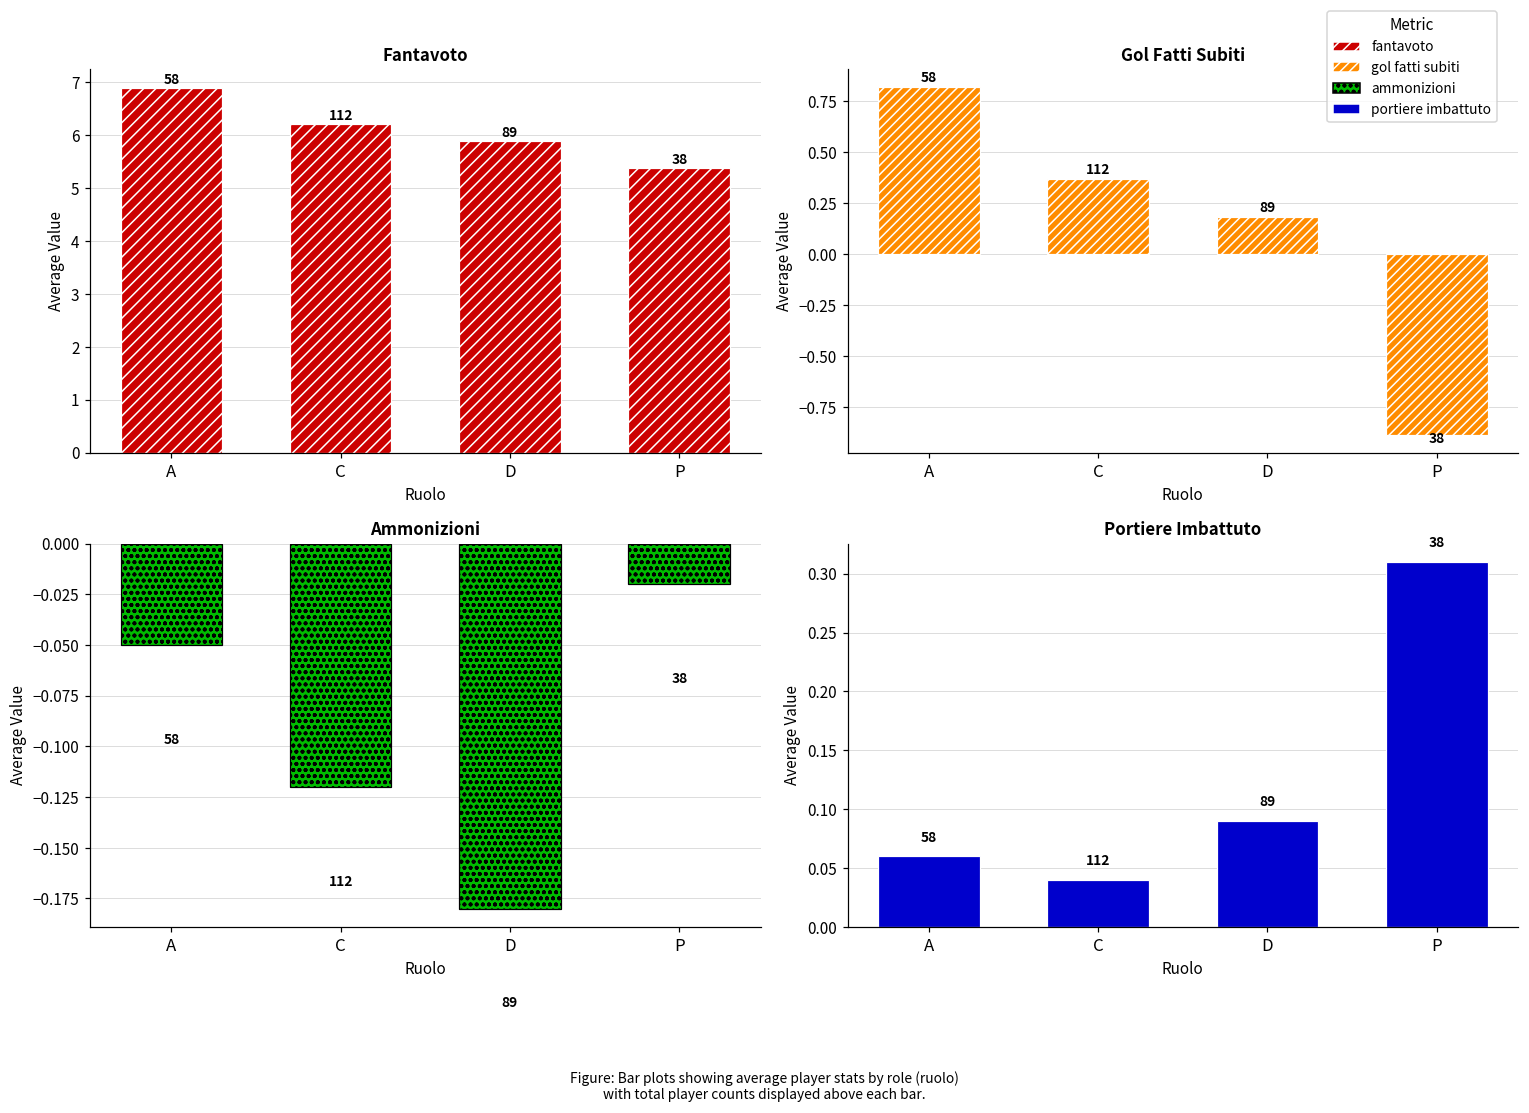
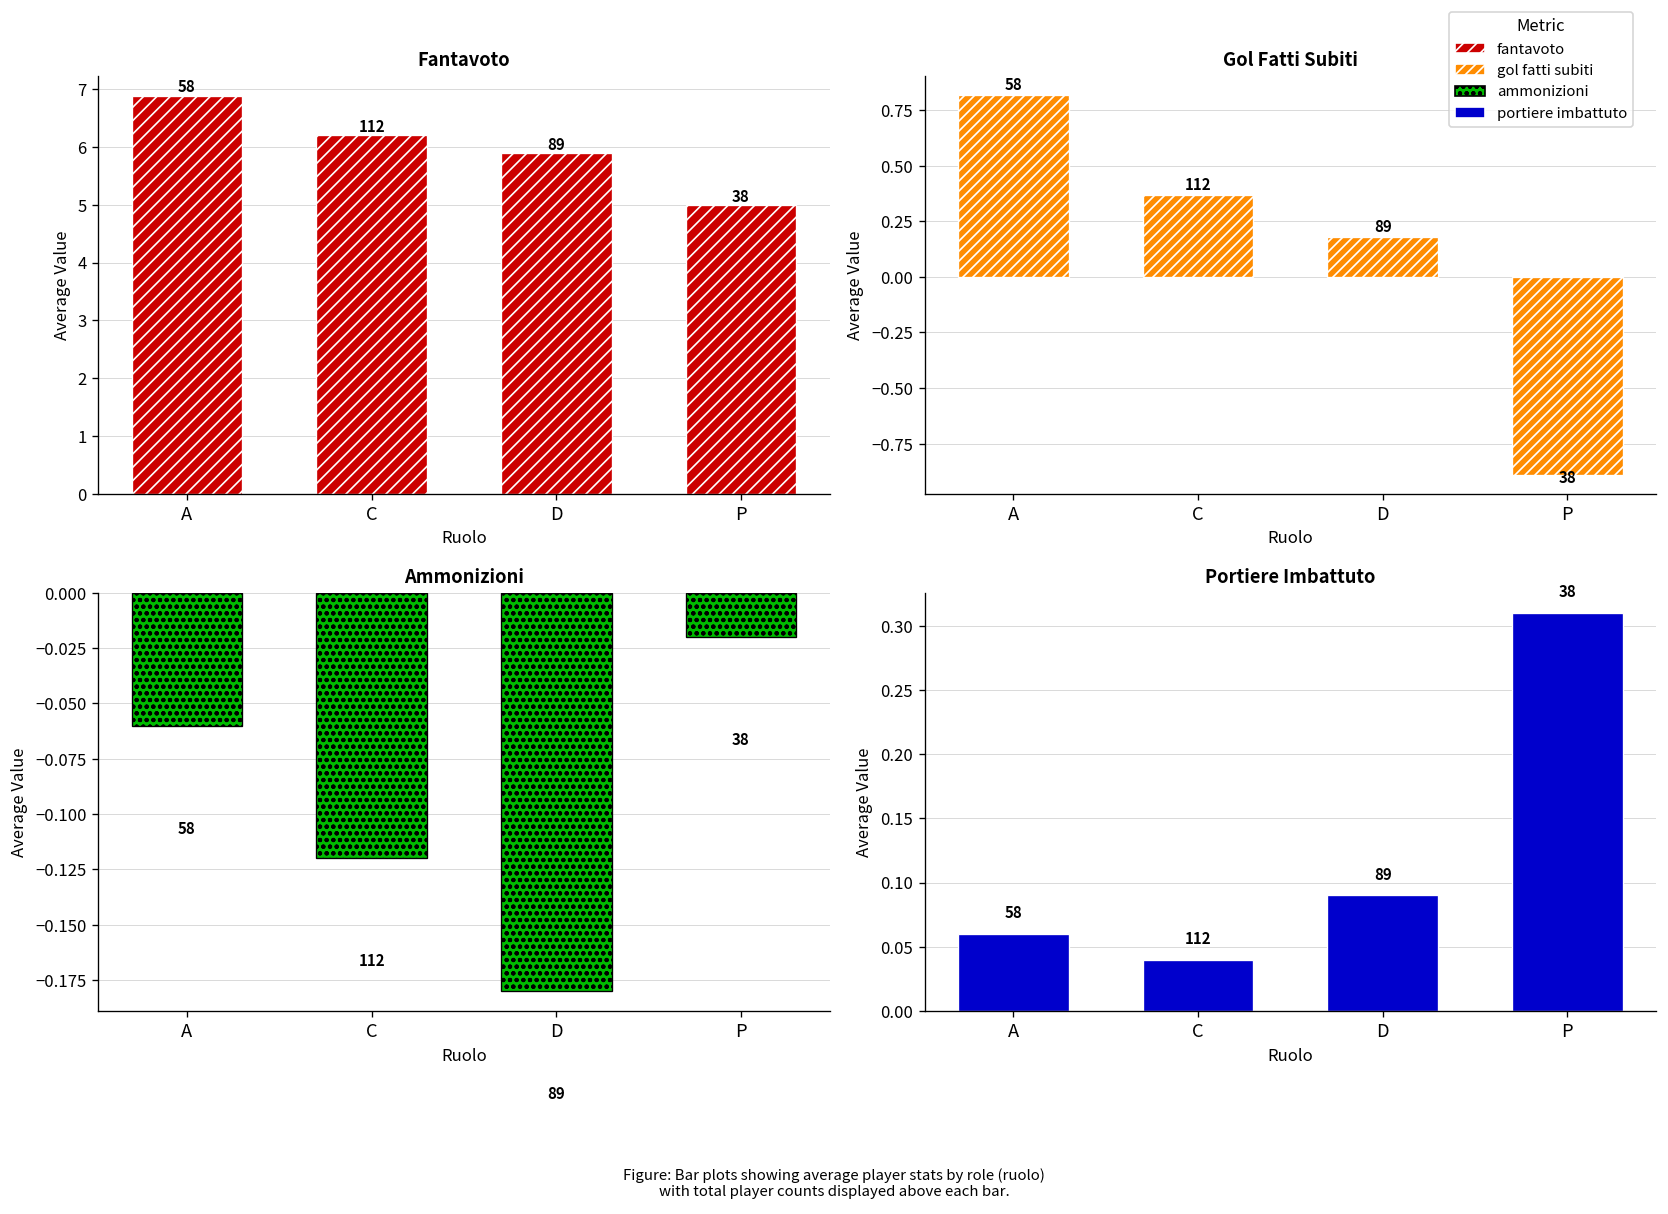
Fantavoto, P: 5.4 -> 5.0
Ammonizioni, A: -0.05 -> -0.06
